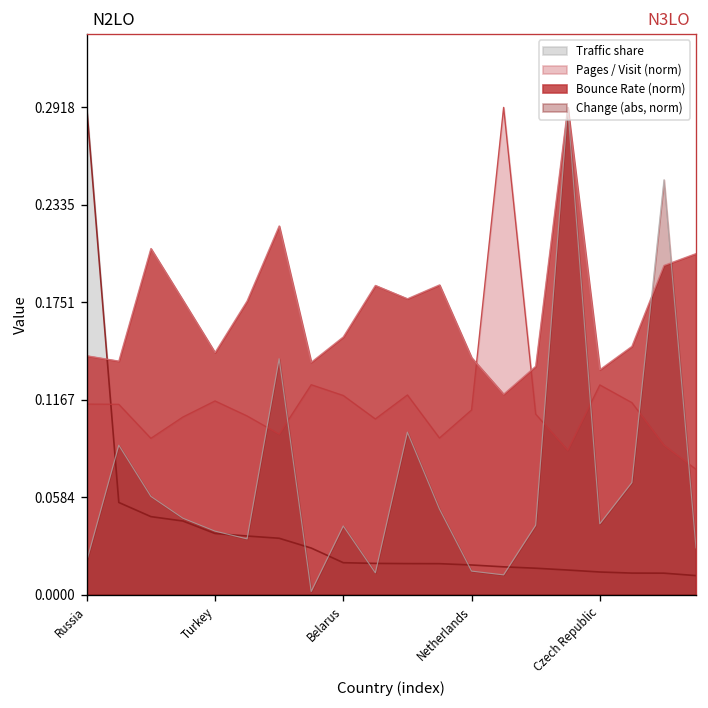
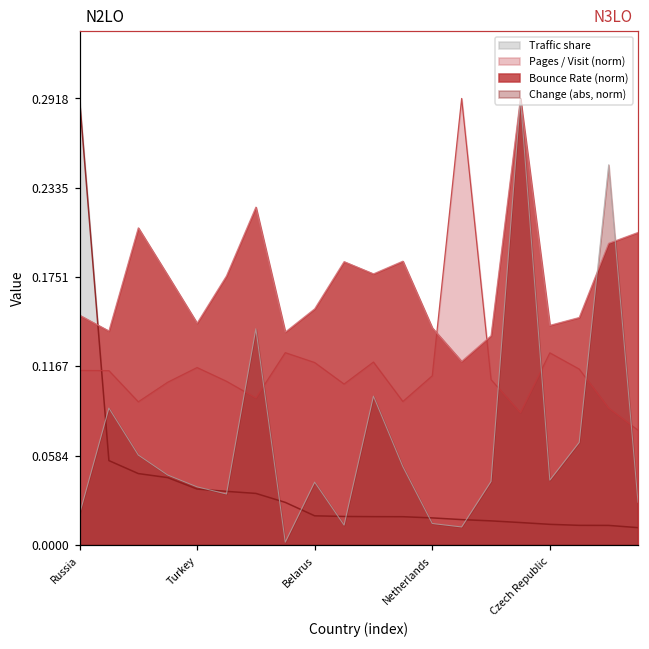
Bounce Rate (norm), Russia: 0.143 -> 0.150
Bounce Rate (norm), Czech Republic: 0.135 -> 0.144
